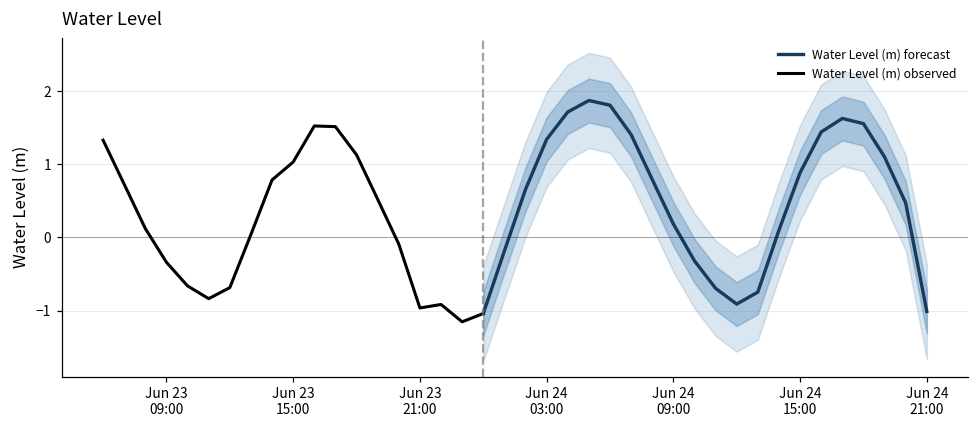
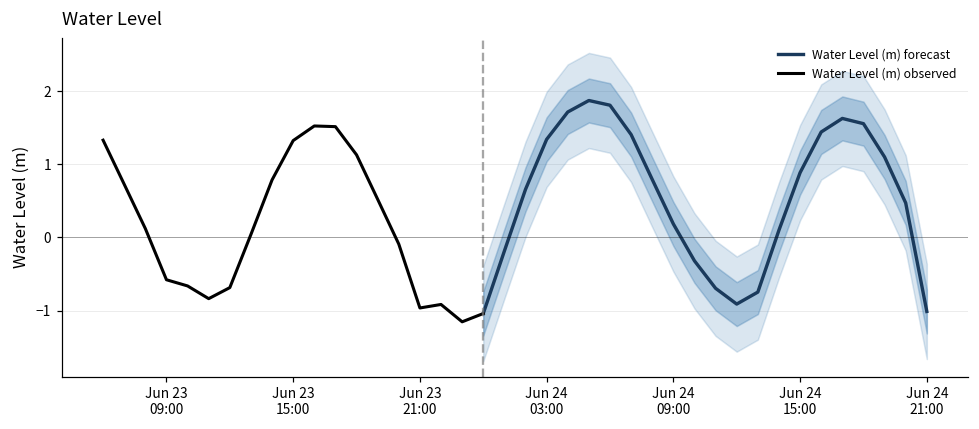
Water Level (m) observed, Jun 23 09:00: -0.3 -> -0.6
Water Level (m) observed, Jun 23 15:00: 1.0 -> 1.3
